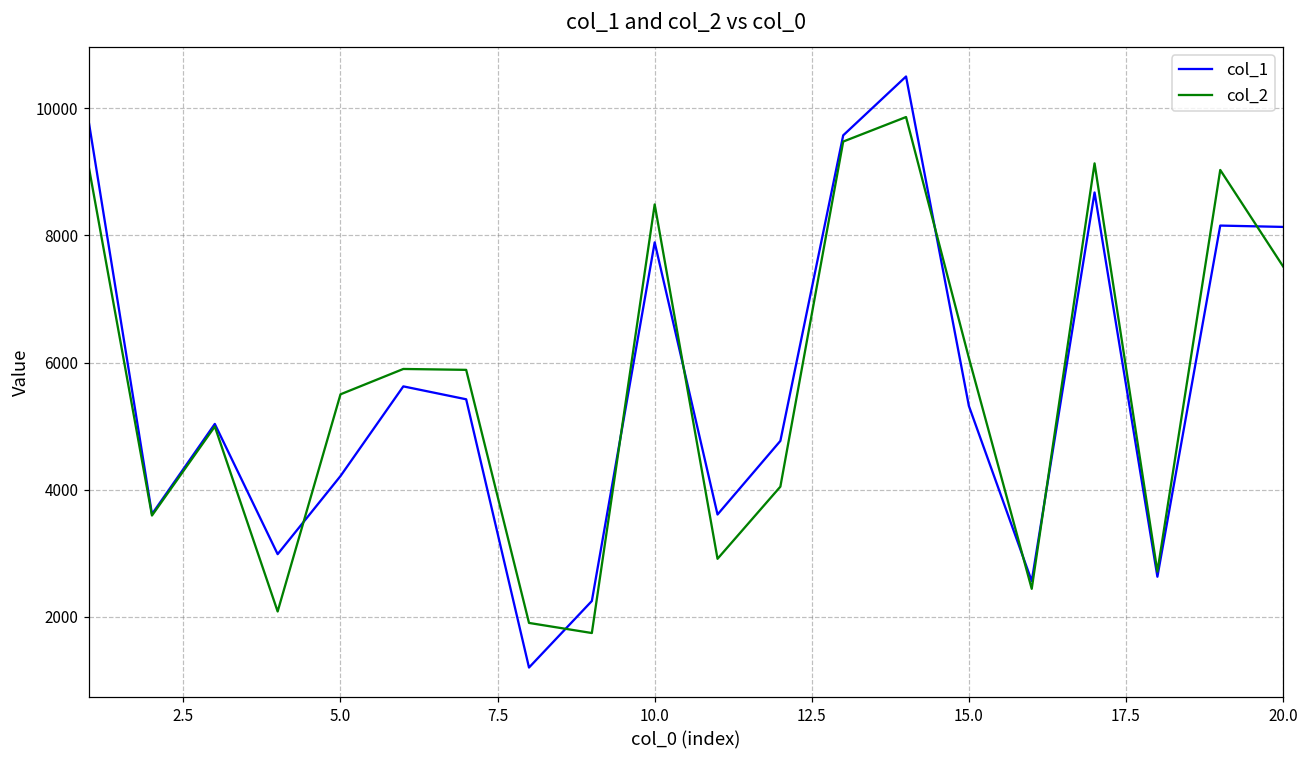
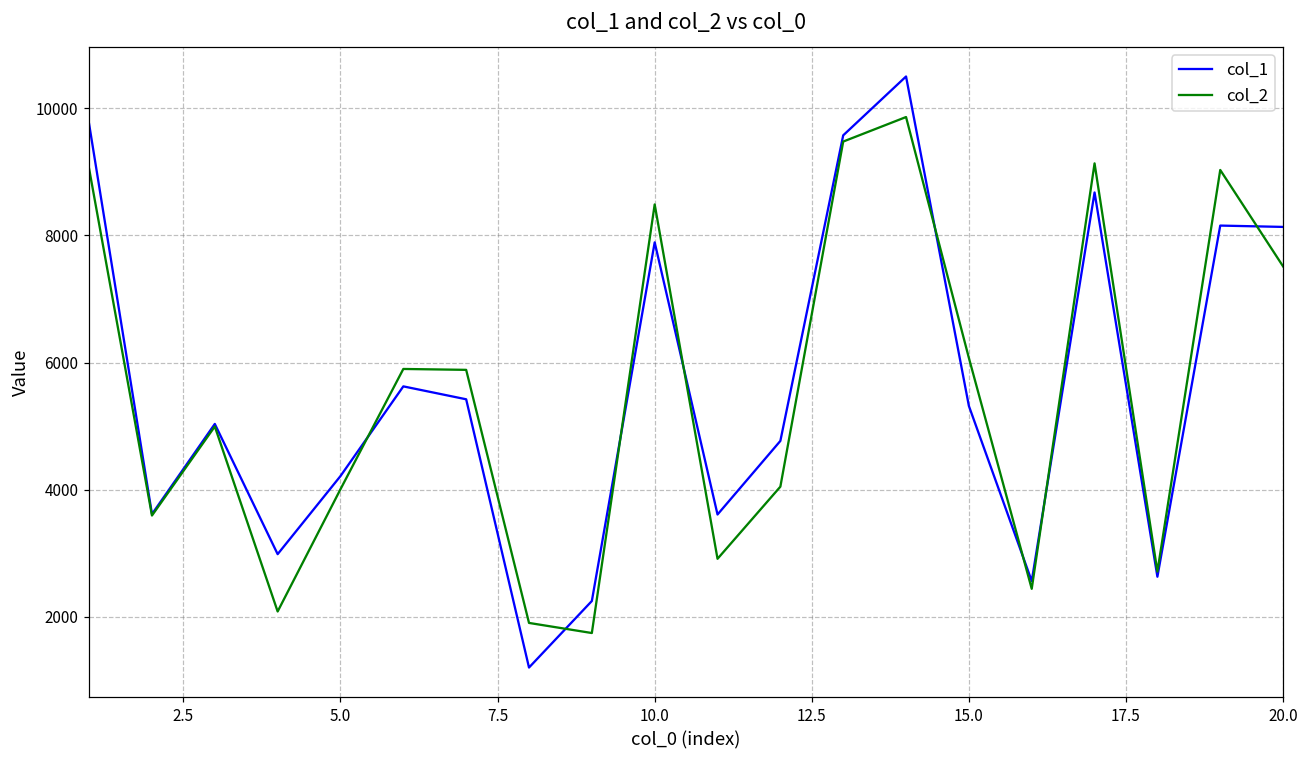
col_2, 5.0: 5500 -> 4000
